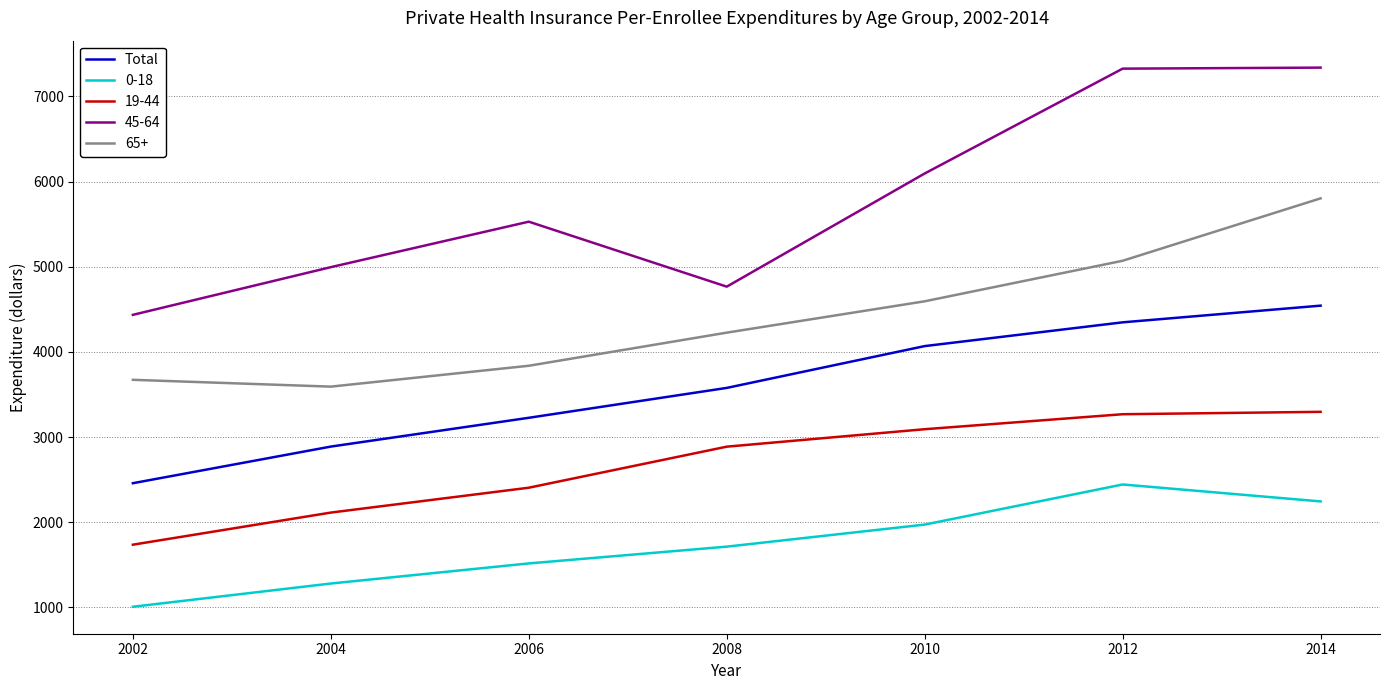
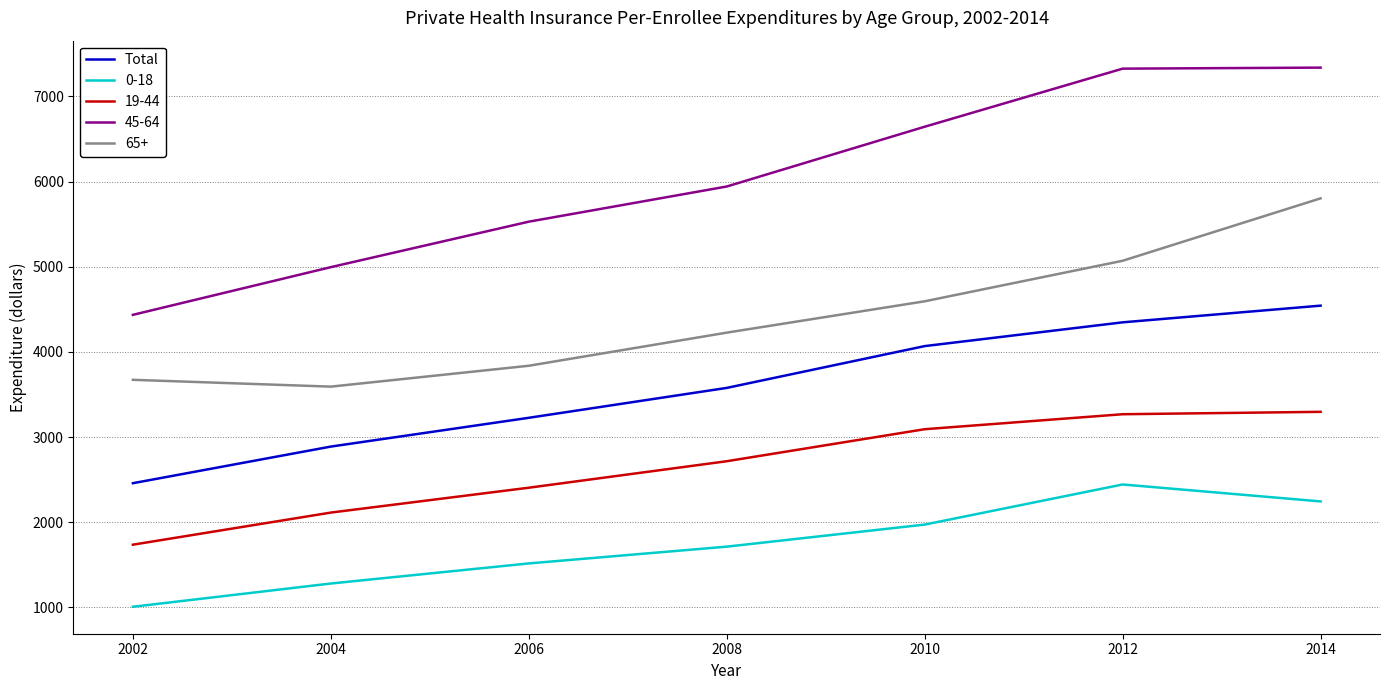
19-44, 2008: 2900 -> 2700
45-64, 2008: 4800 -> 5900
45-64, 2010: 6100 -> 6600
